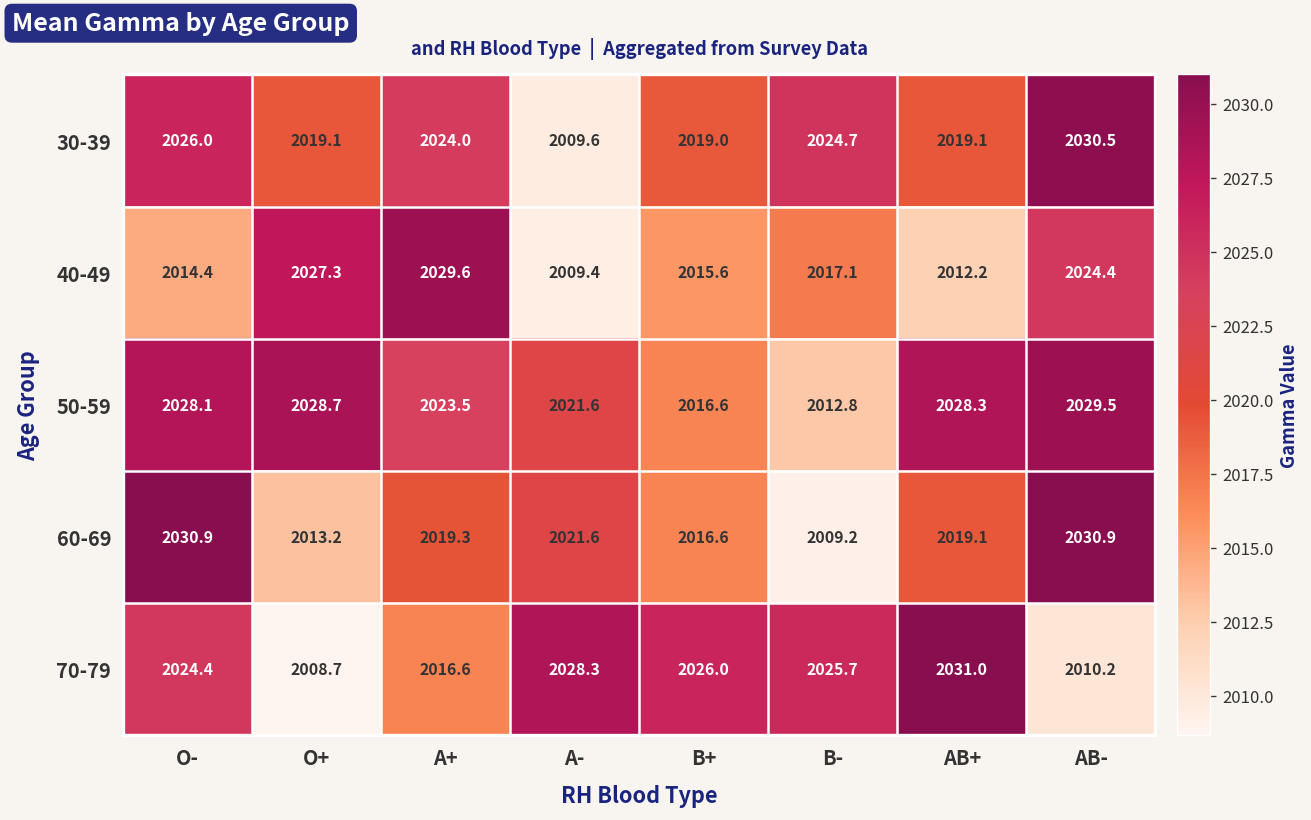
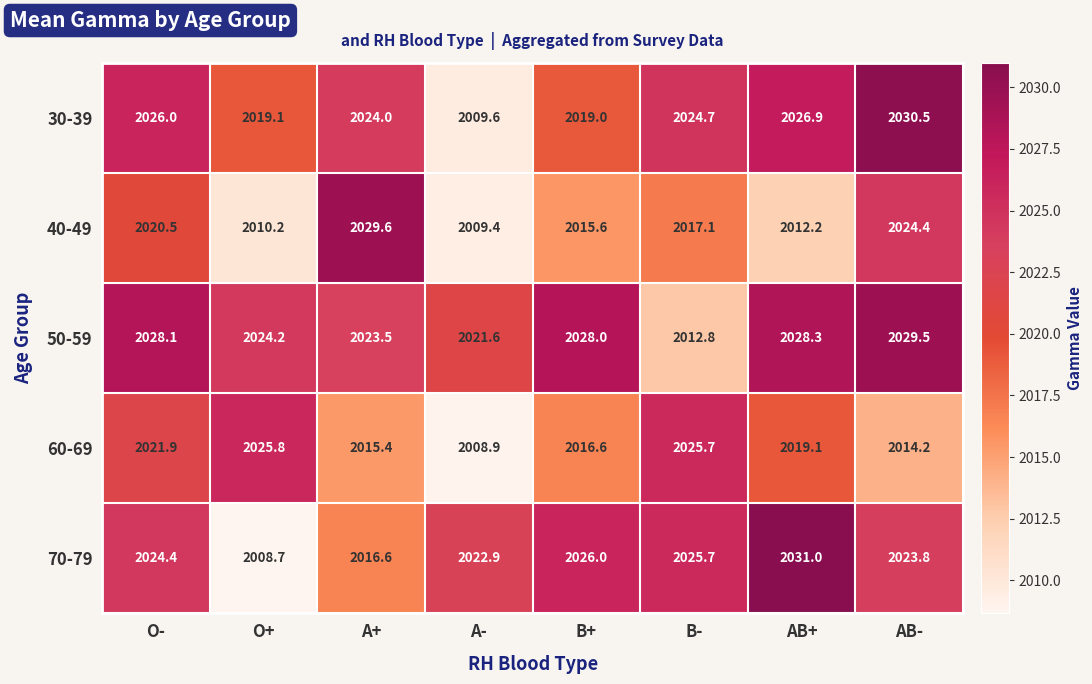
30-39, AB+: 2019.1 -> 2026.9
40-49, O-: 2014.4 -> 2020.5
40-49, O+: 2027.3 -> 2010.2
50-59, O+: 2028.7 -> 2024.2
50-59, B+: 2016.6 -> 2028.0
60-69, O-: 2030.9 -> 2021.9
60-69, O+: 2013.2 -> 2025.8
60-69, A+: 2019.3 -> 2015.4
60-69, A-: 2021.6 -> 2008.9
60-69, B-: 2009.2 -> 2025.7
60-69, AB-: 2030.9 -> 2014.2
70-79, A-: 2028.3 -> 2022.9
70-79, AB-: 2010.2 -> 2023.8
